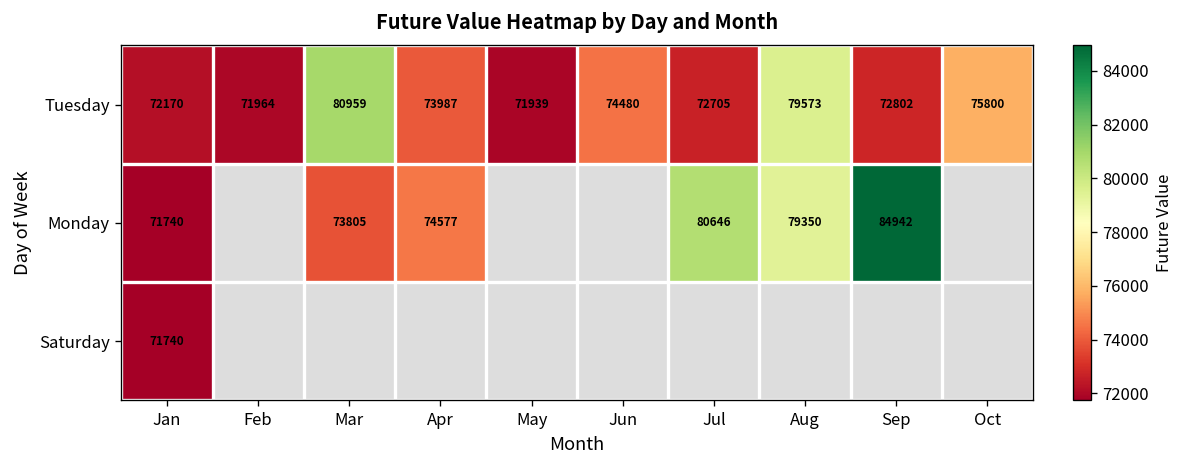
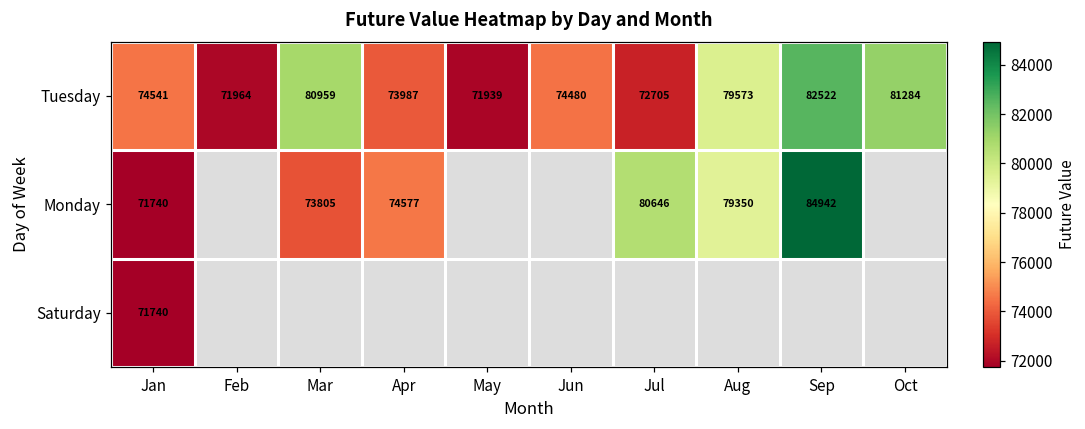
Tuesday, Jan: 72170 -> 74541
Tuesday, Sep: 72802 -> 82522
Tuesday, Oct: 75800 -> 81284
